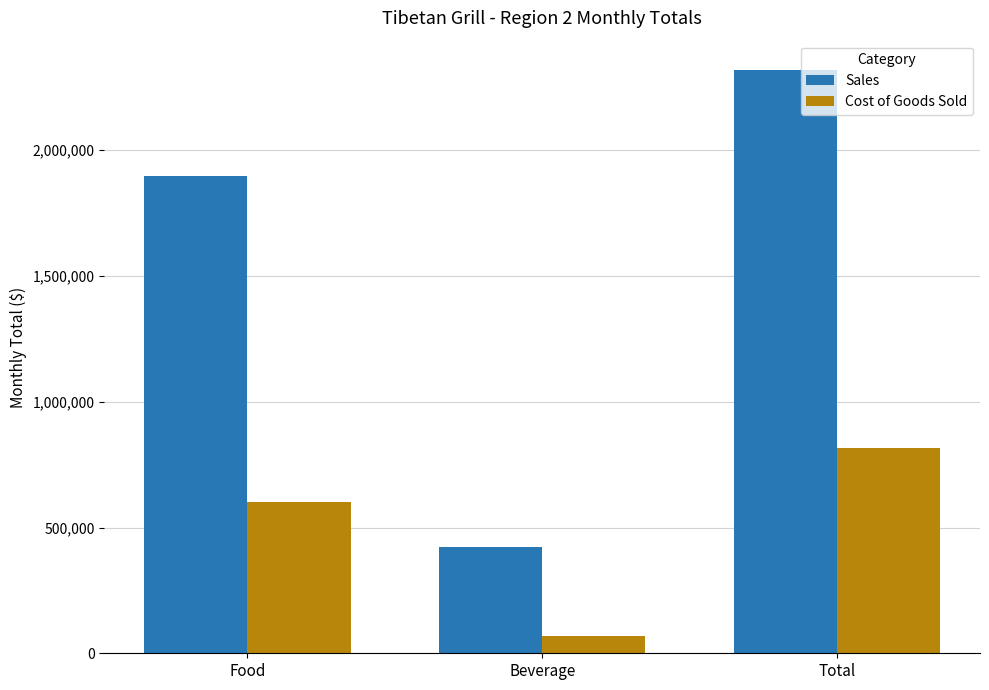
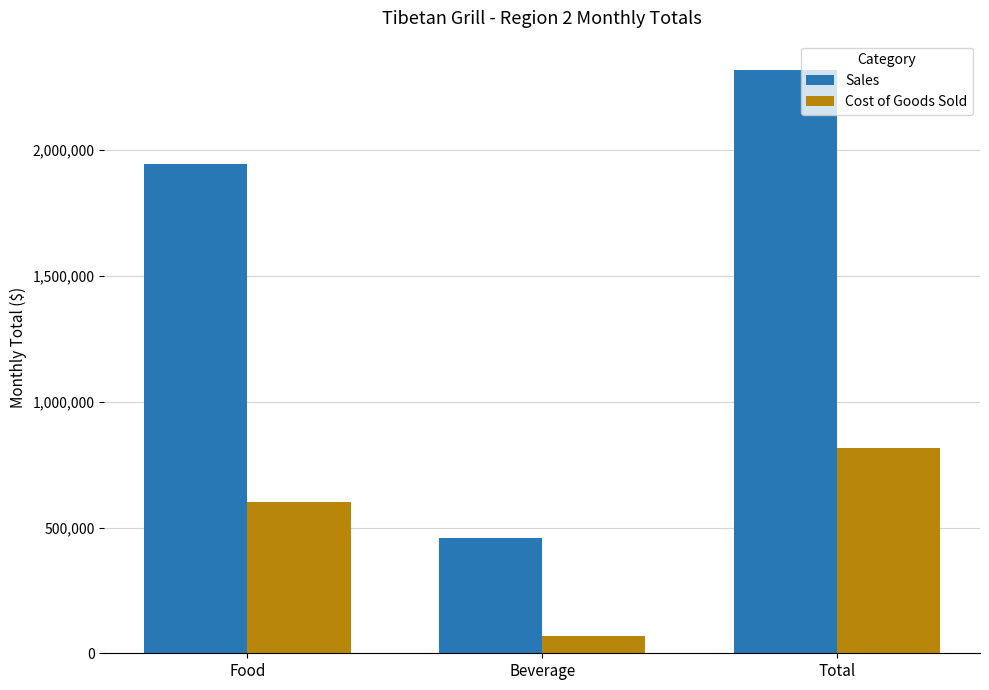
Sales, Food: 1,900,000 -> 1,940,000
Sales, Beverage: 420,000 -> 460,000
